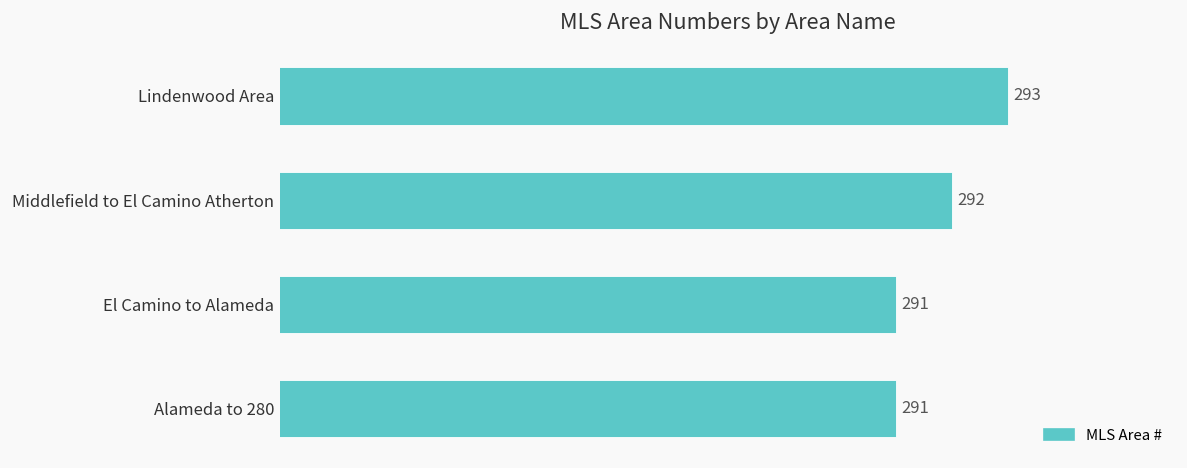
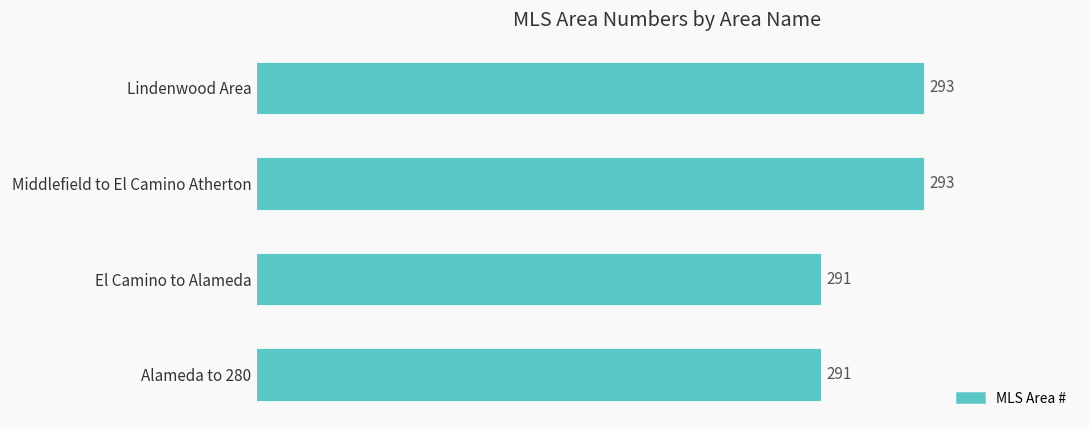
Middlefield to El Camino Atherton: 292 -> 293
